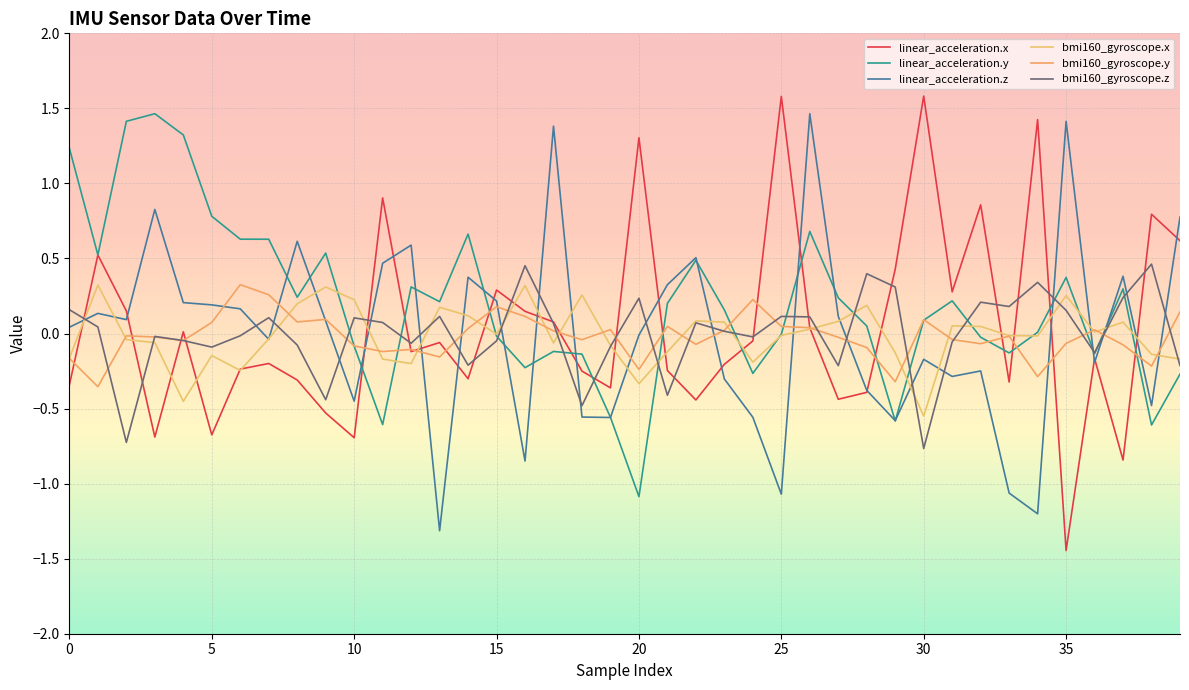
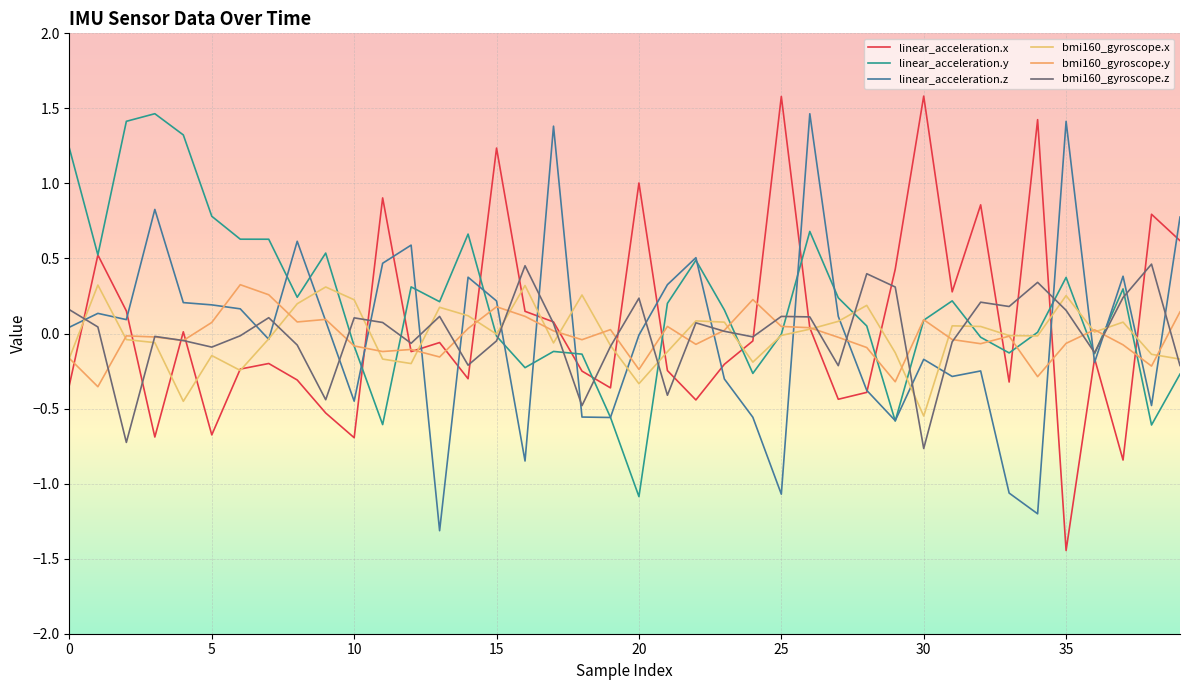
linear_acceleration.x, 15: 0.29 -> 1.24
linear_acceleration.x, 20: 1.30 -> 1.00
